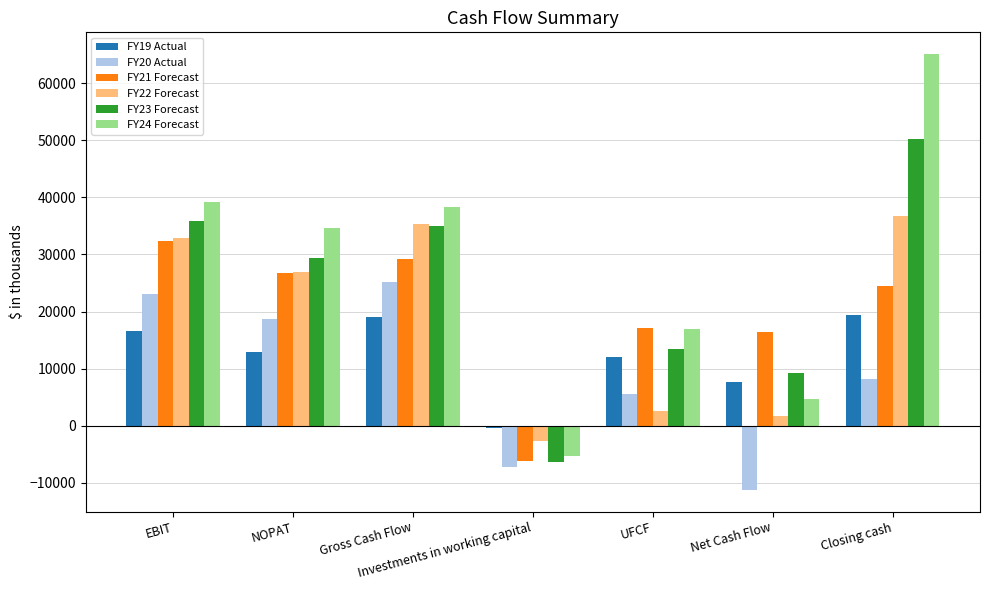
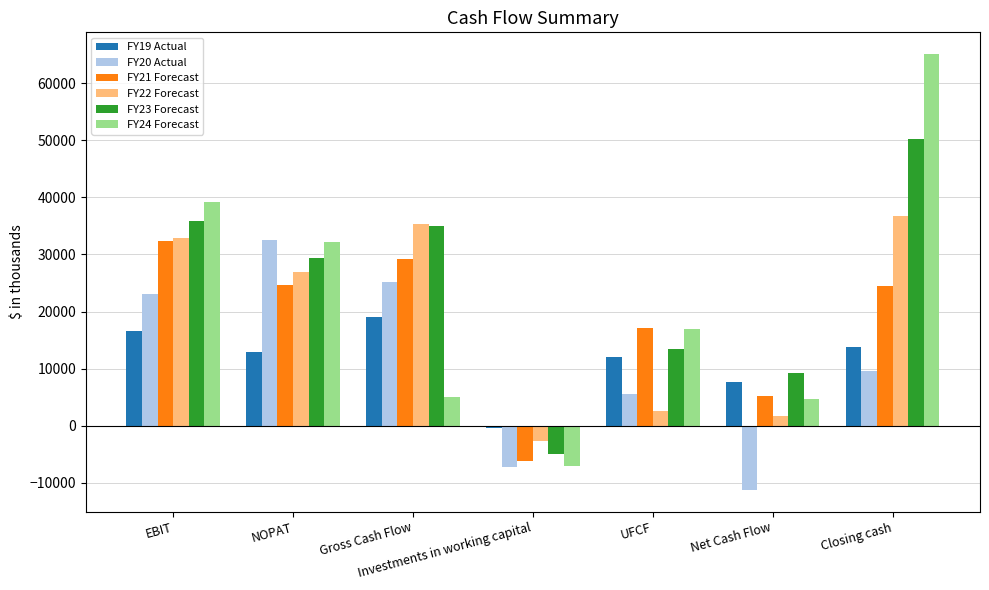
FY20 Actual, NOPAT: 19000 -> 33000
FY21 Forecast, NOPAT: 27000 -> 25000
FY24 Forecast, NOPAT: 35000 -> 32000
FY24 Forecast, Gross Cash Flow: 38000 -> 5000
FY23 Forecast, Investments in working capital: -6000 -> -5000
FY24 Forecast, Investments in working capital: -5000 -> -7000
FY21 Forecast, Net Cash Flow: 16000 -> 5000
FY19 Actual, Closing cash: 19000 -> 14000
FY20 Actual, Closing cash: 8000 -> 10000
